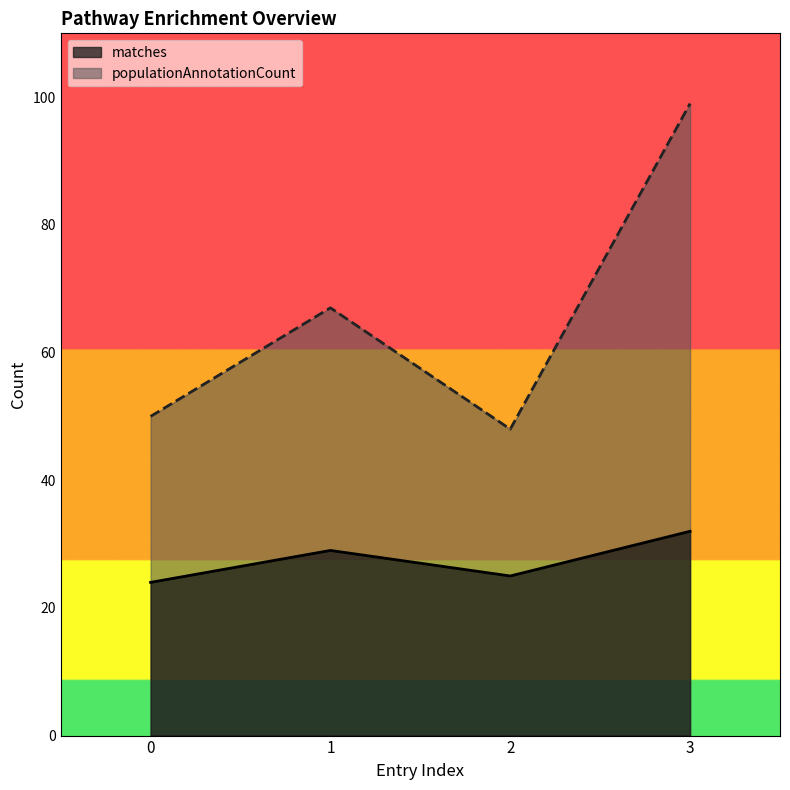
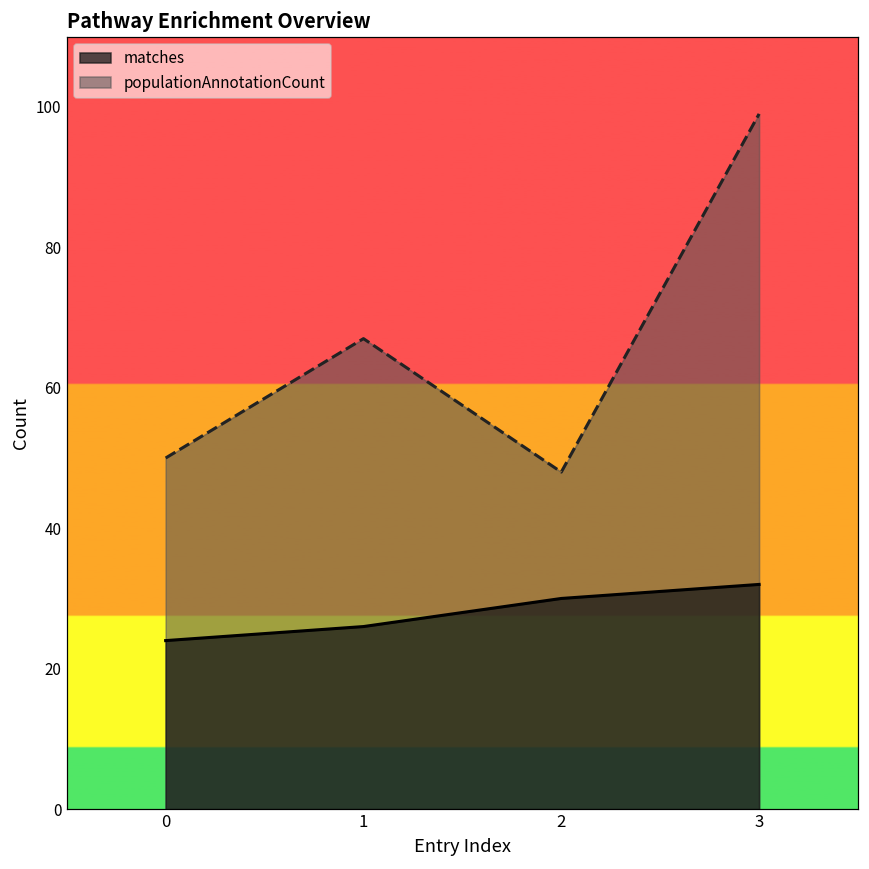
matches, 1: 29 -> 26
matches, 2: 25 -> 30
